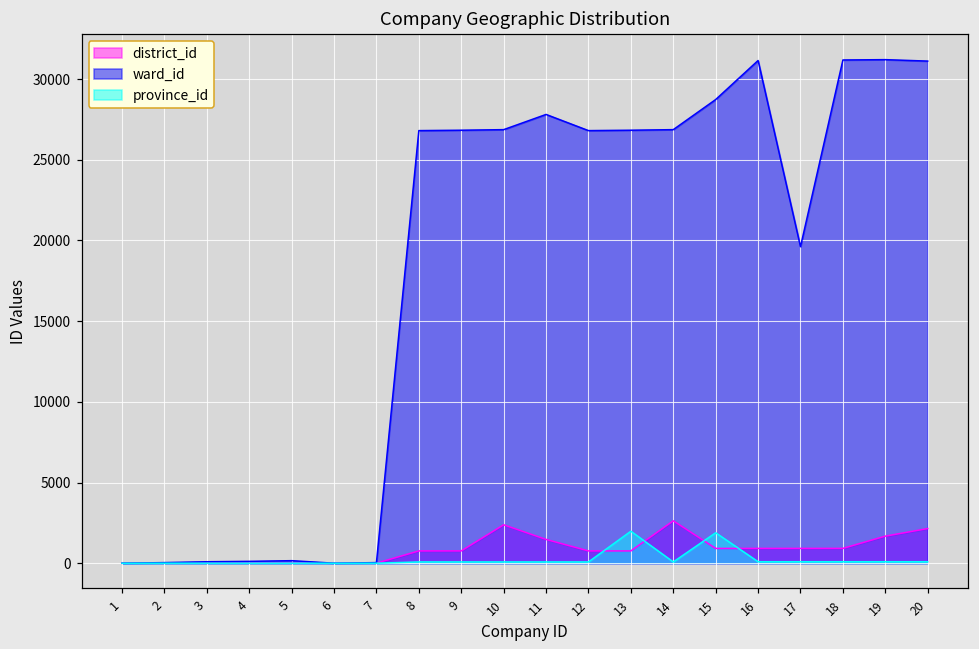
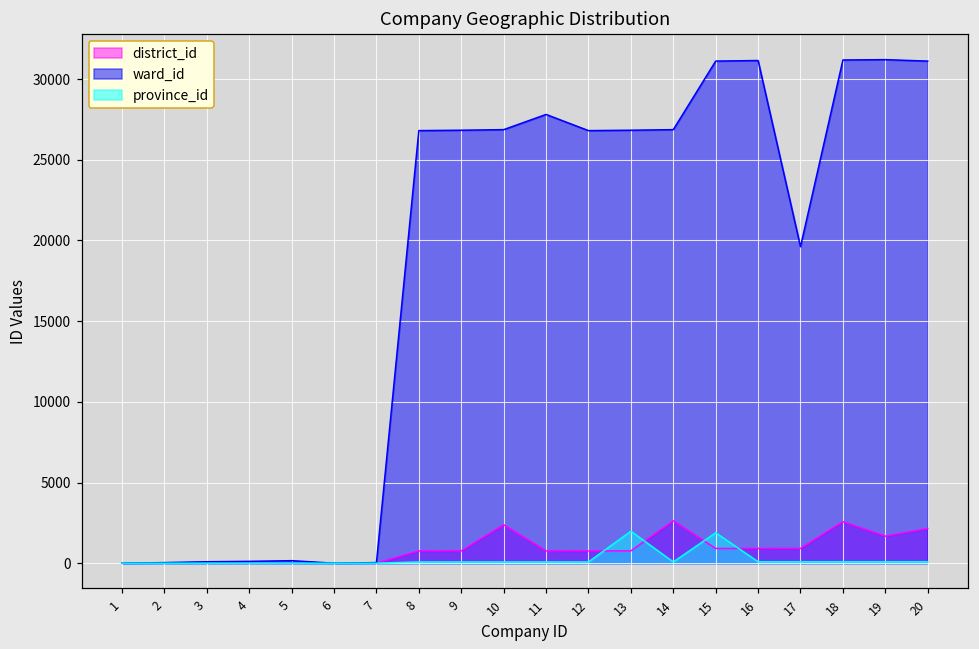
district_id, 11: 1500 -> 800
ward_id, 15: 28700 -> 31100
district_id, 18: 900 -> 2600
